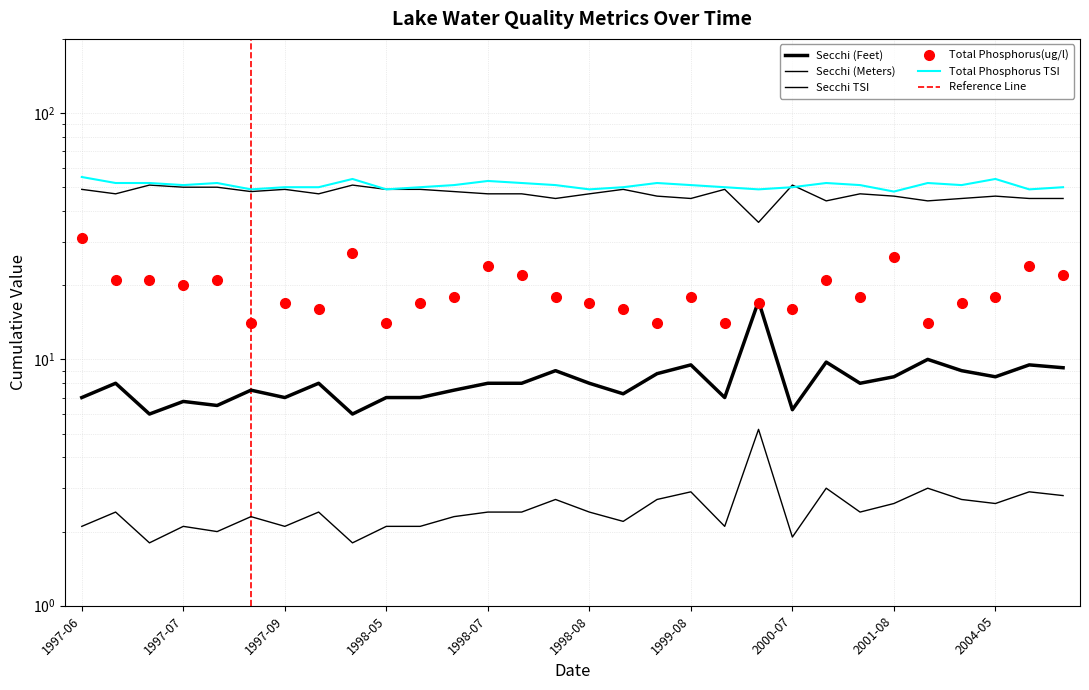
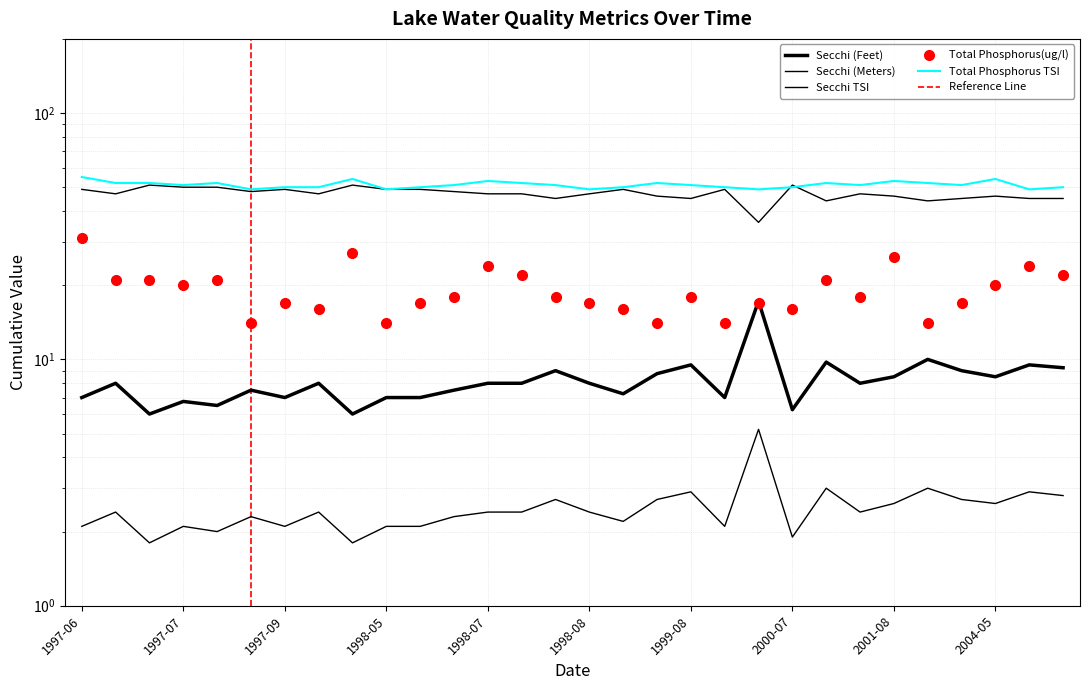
Total Phosphorus TSI, 2001-08: 48 -> 53
Total Phosphorus(ug/l), 2004-05: 18 -> 20
